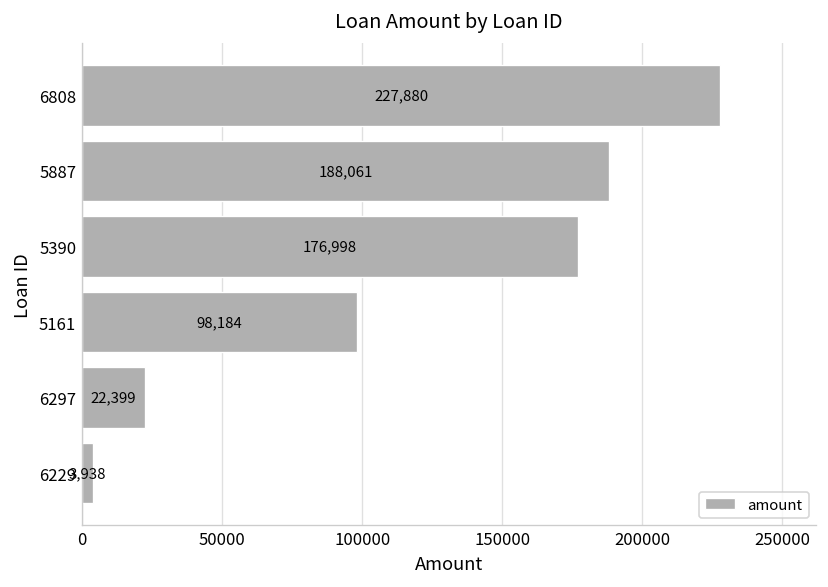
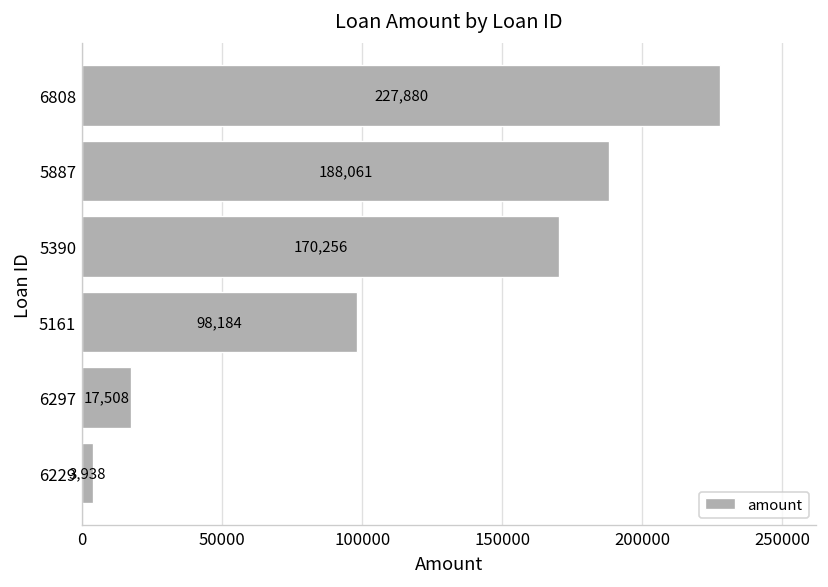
5390: 176,998 -> 170,256
6297: 22,399 -> 17,508
